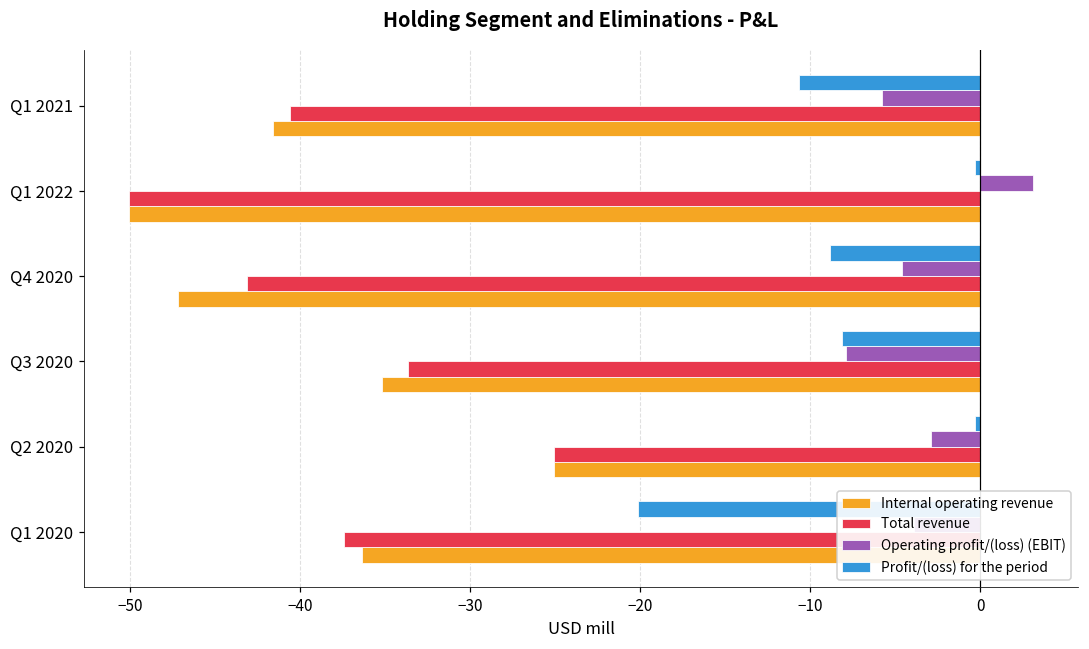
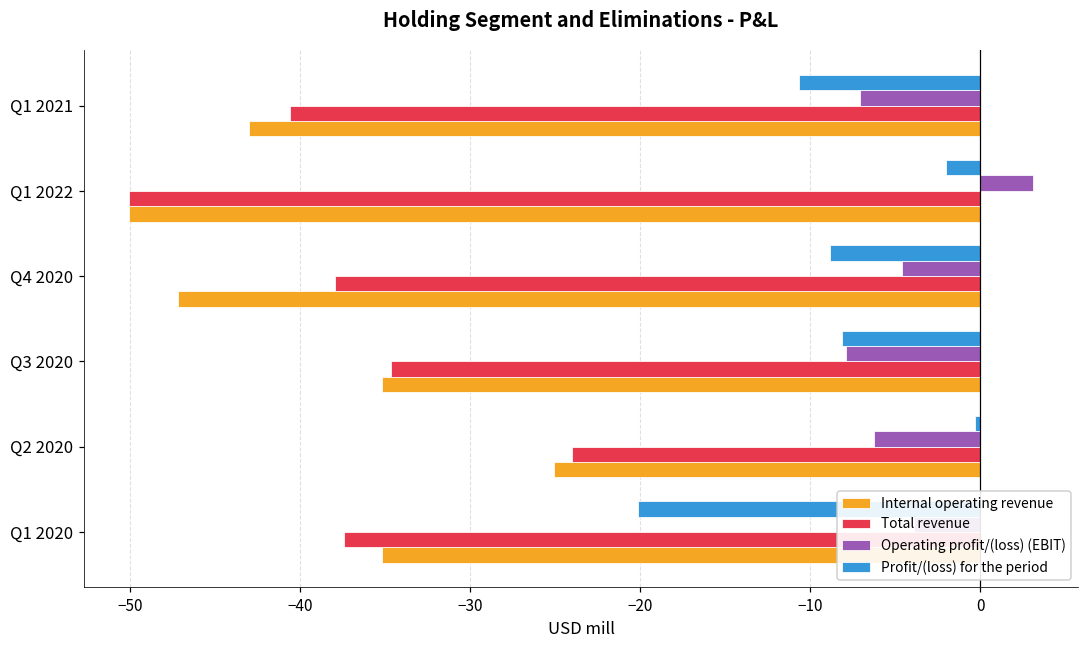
Operating profit/(loss) (EBIT), Q1 2021: -5.8 -> -7.0
Internal operating revenue, Q1 2021: -41.6 -> -43.0
Profit/(loss) for the period, Q1 2022: -0.3 -> -2.0
Total revenue, Q4 2020: -43.1 -> -37.9
Total revenue, Q3 2020: -33.6 -> -34.6
Operating profit/(loss) (EBIT), Q2 2020: -2.9 -> -6.3
Total revenue, Q2 2020: -25.1 -> -24.0
Internal operating revenue, Q1 2020: -36.4 -> -35.2
